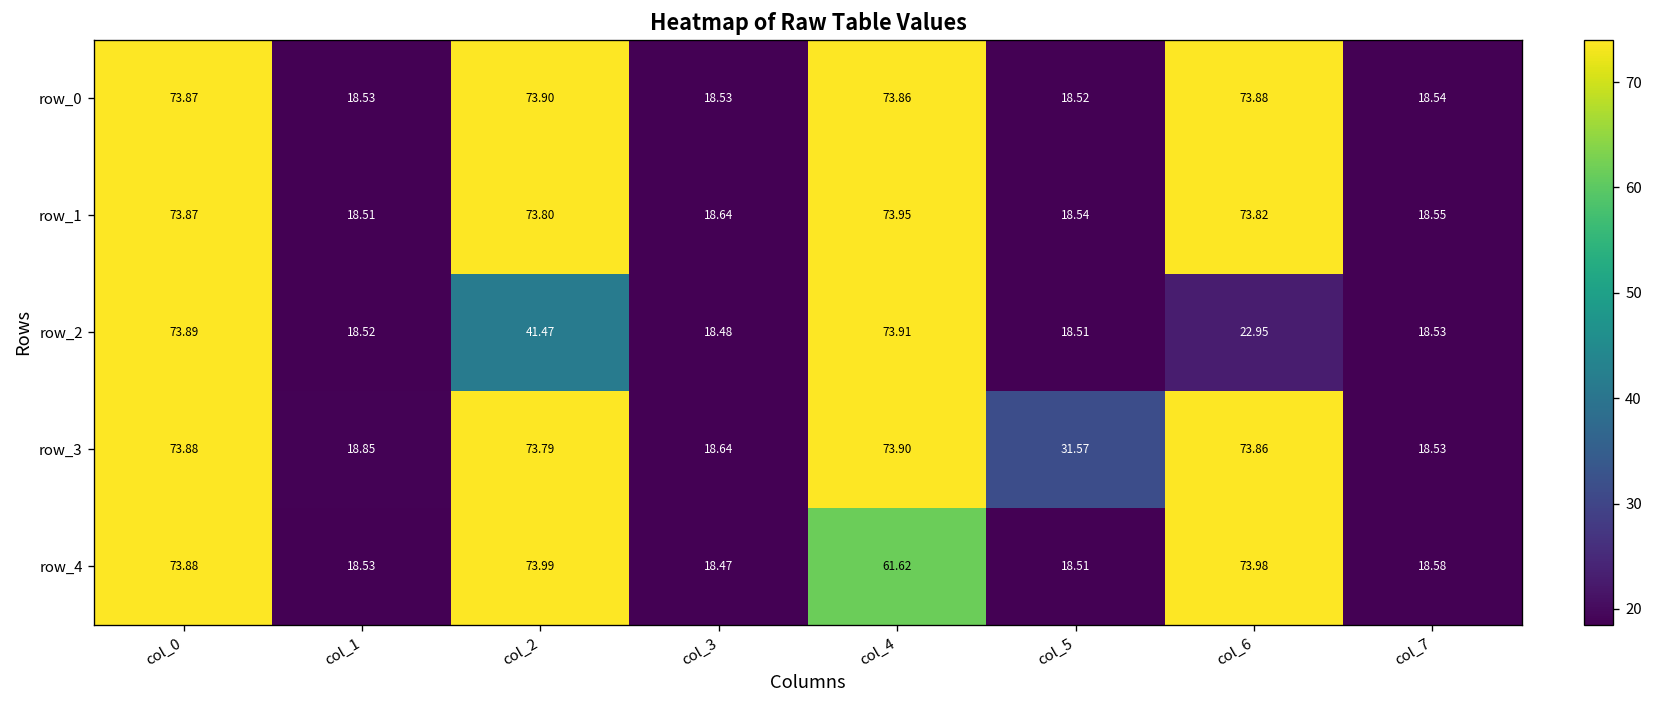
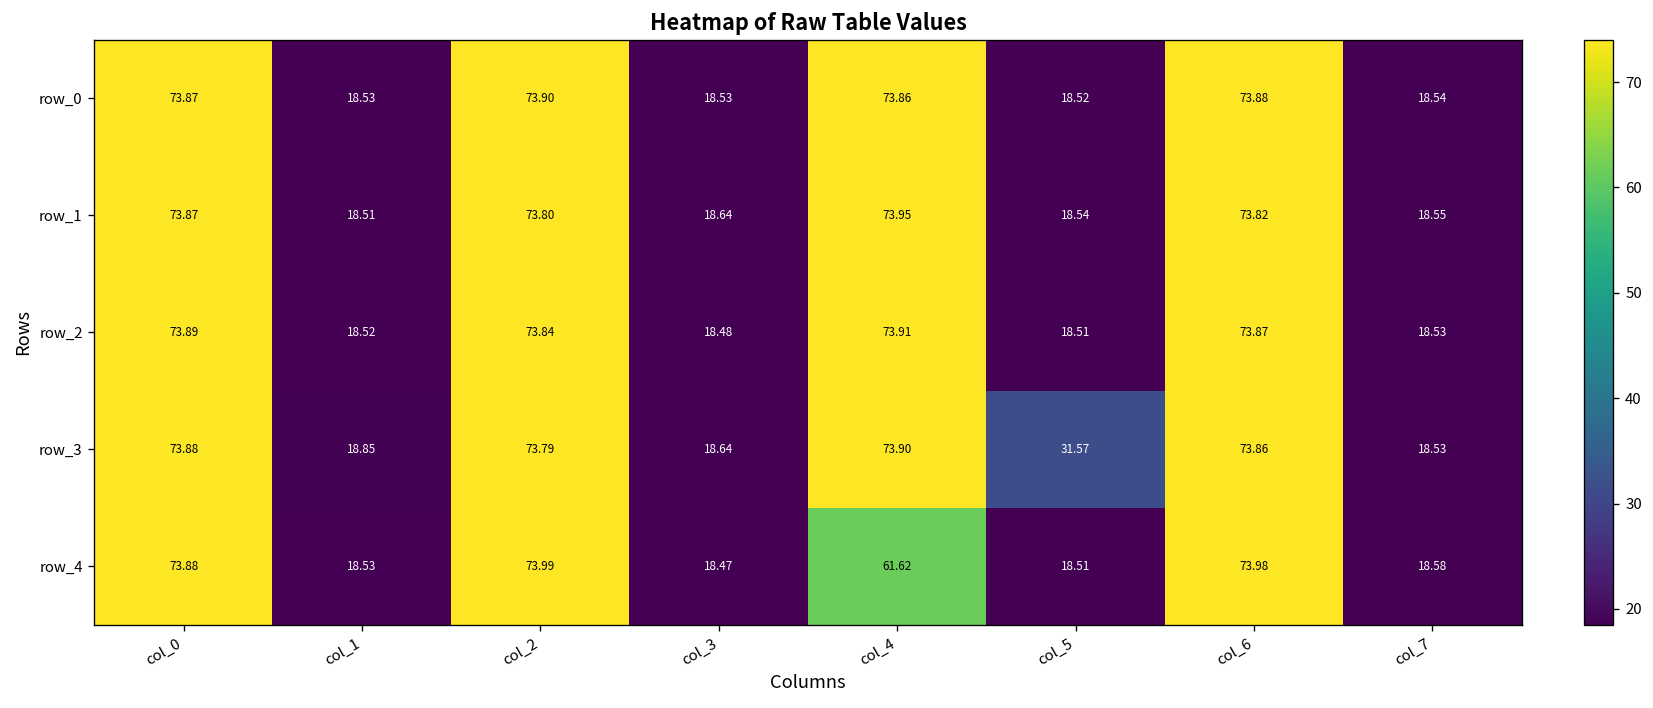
row_2, col_2: 41.47 -> 73.84
row_2, col_6: 22.95 -> 73.87
